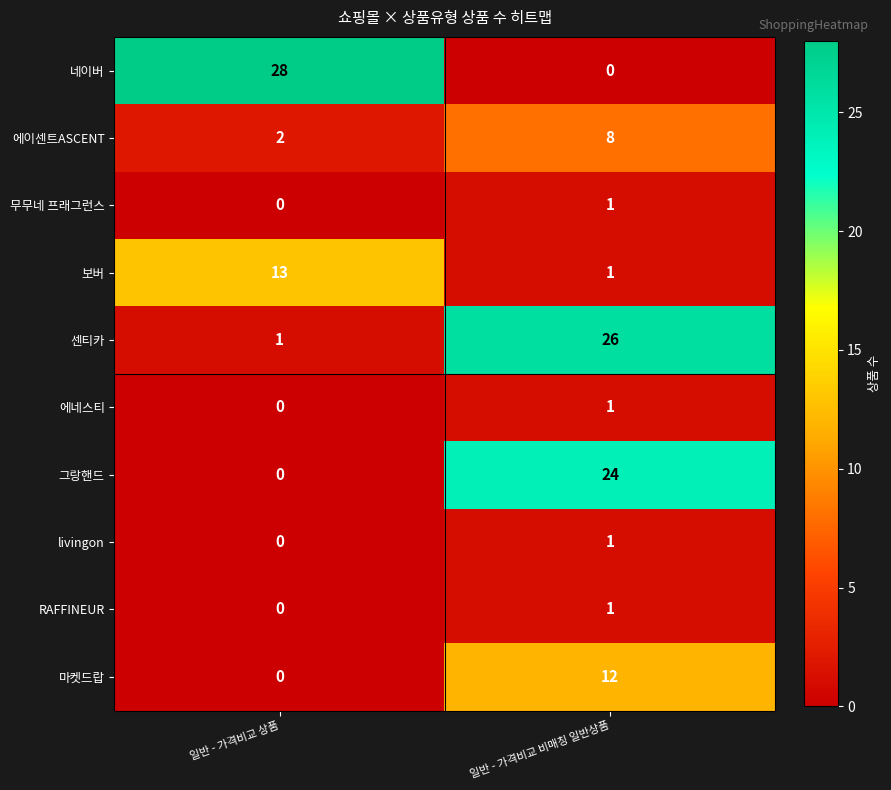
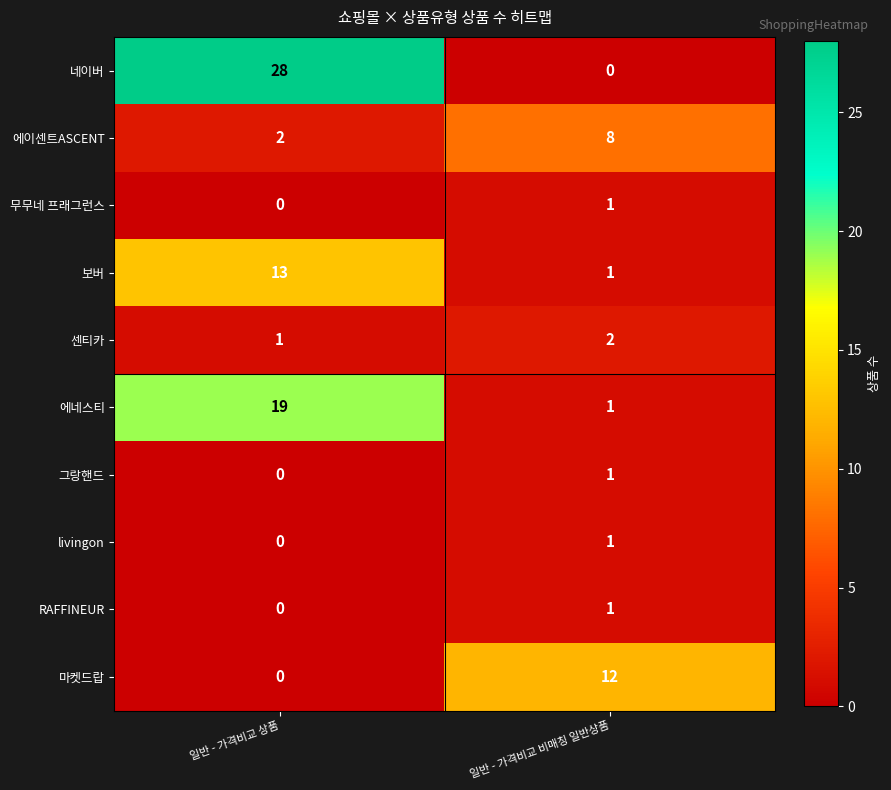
센티카, 일반 - 가격비교 비매칭 일반상품: 26 -> 2
에네스티, 일반 - 가격비교 상품: 0 -> 19
그랑핸드, 일반 - 가격비교 비매칭 일반상품: 24 -> 1
